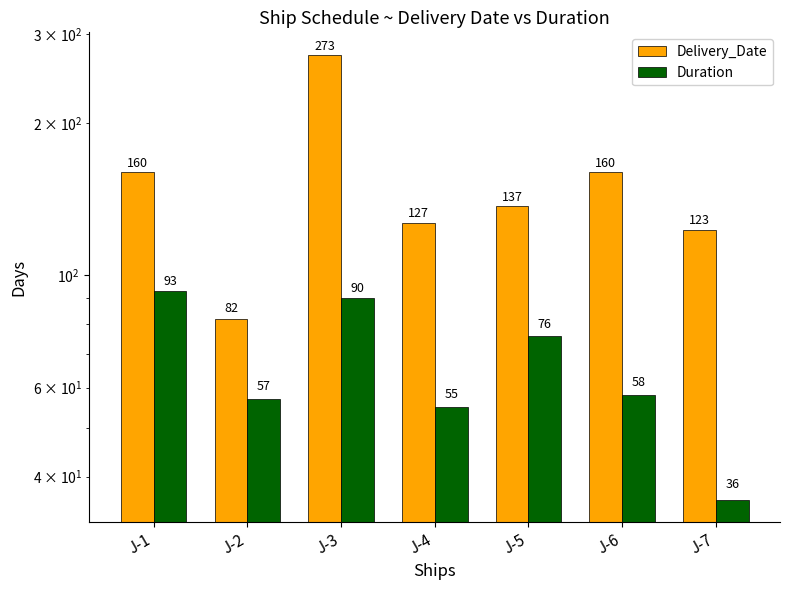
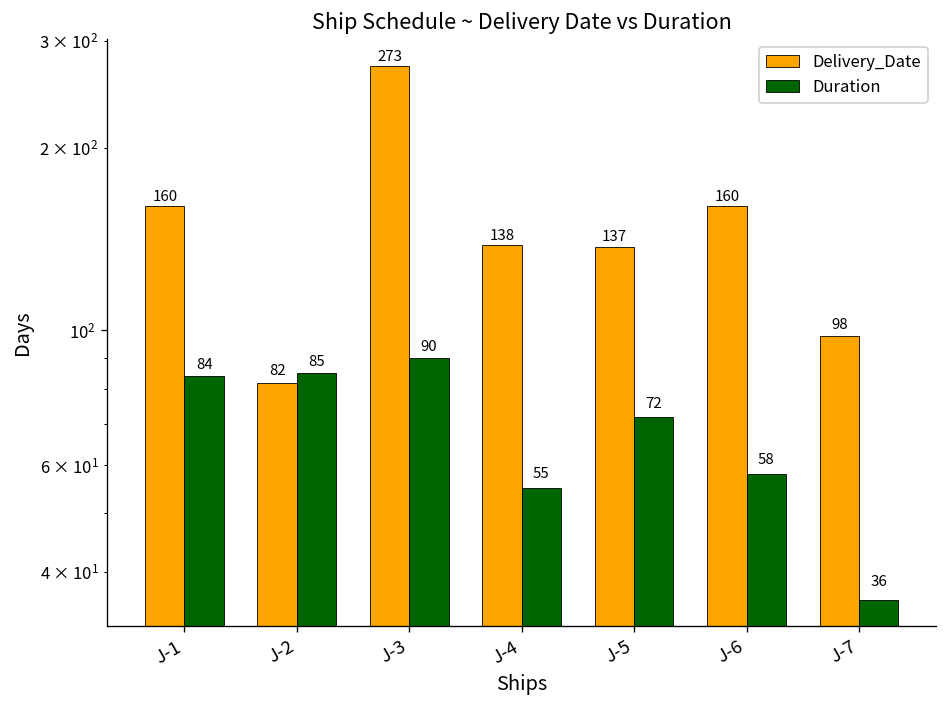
Duration, J-1: 93 -> 84
Duration, J-2: 57 -> 85
Delivery_Date, J-4: 127 -> 138
Duration, J-5: 76 -> 72
Delivery_Date, J-7: 123 -> 98
